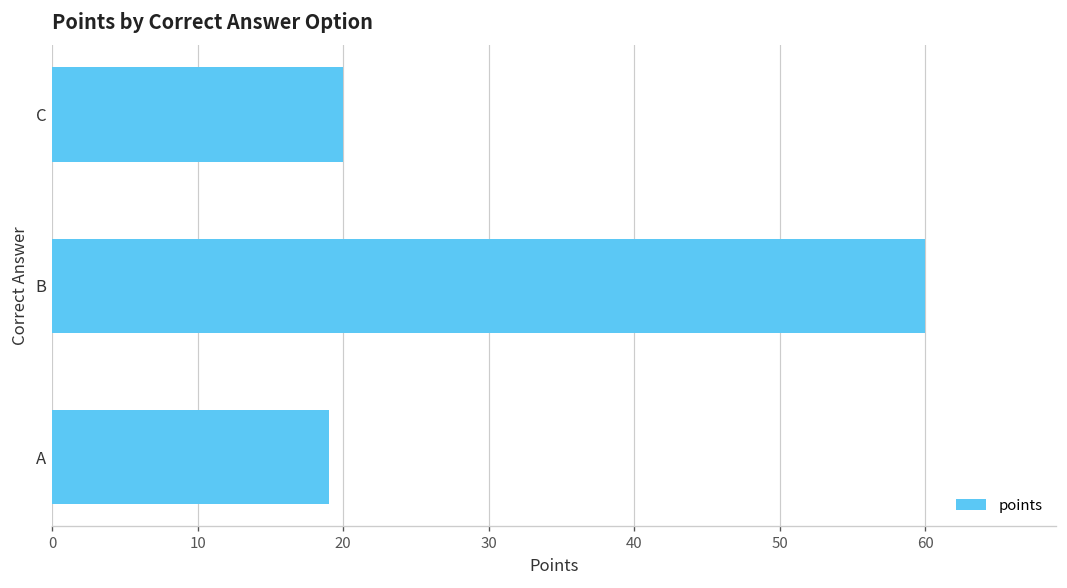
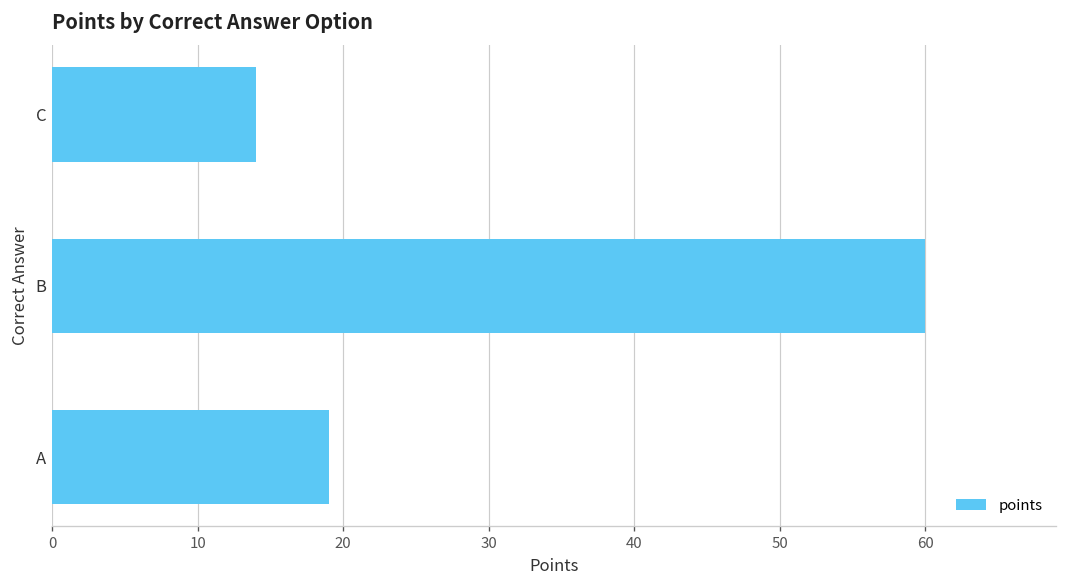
C: 20 -> 14
